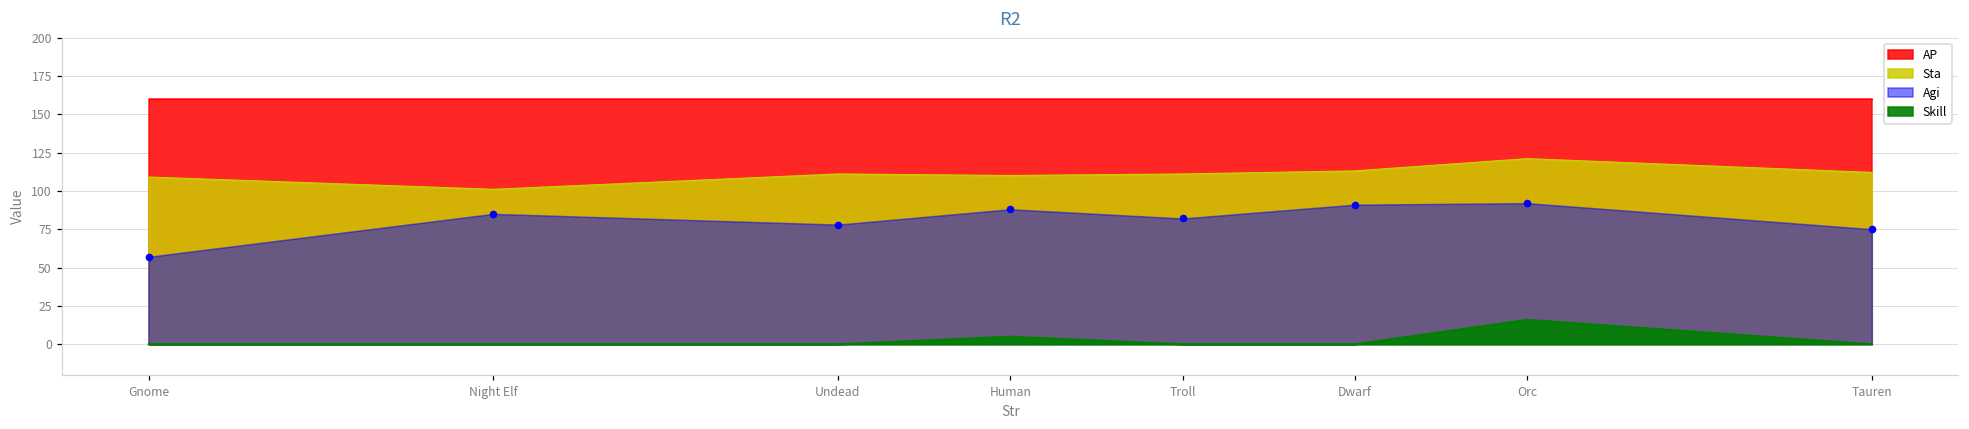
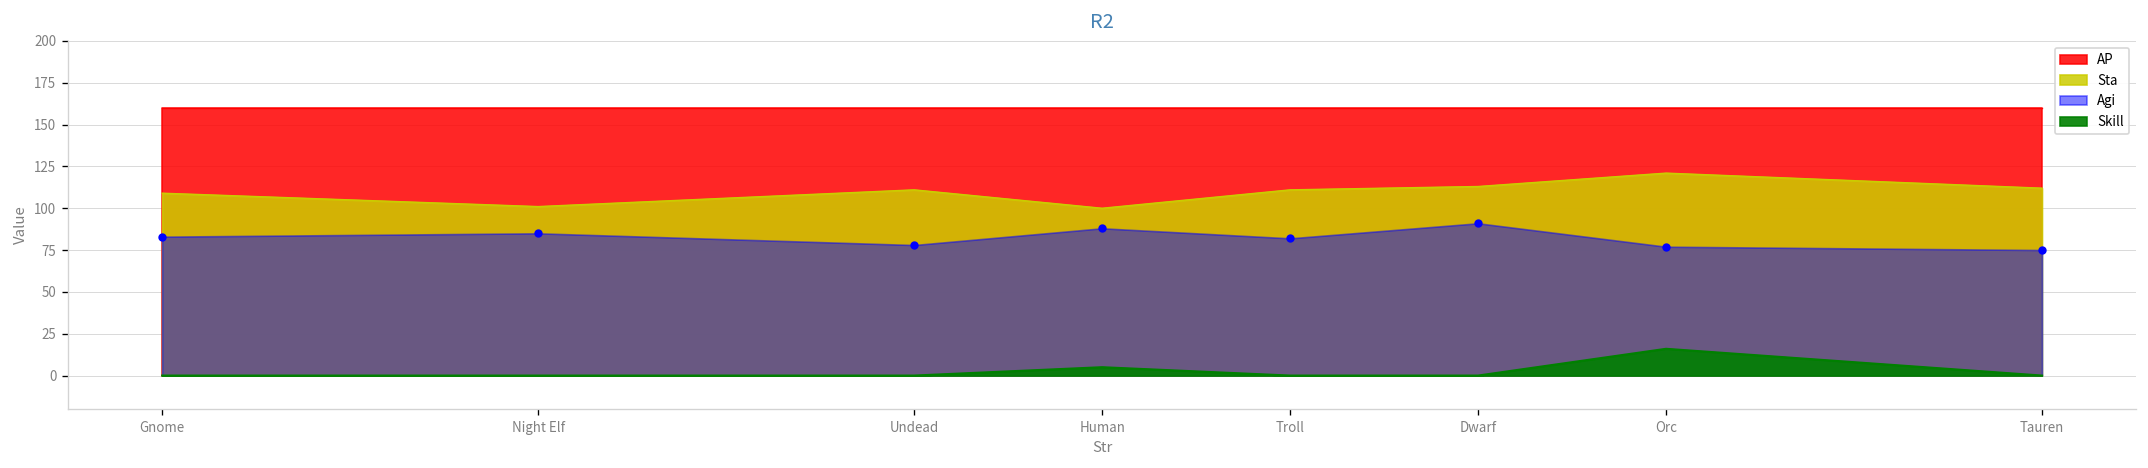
Agi, Gnome: 57 -> 83
Sta, Human: 110 -> 100
Agi, Orc: 92 -> 77
